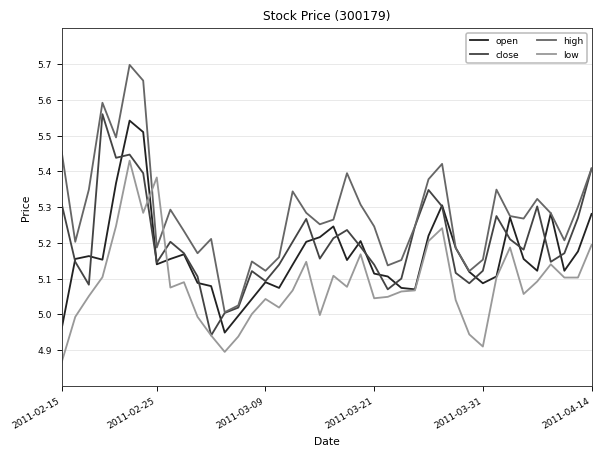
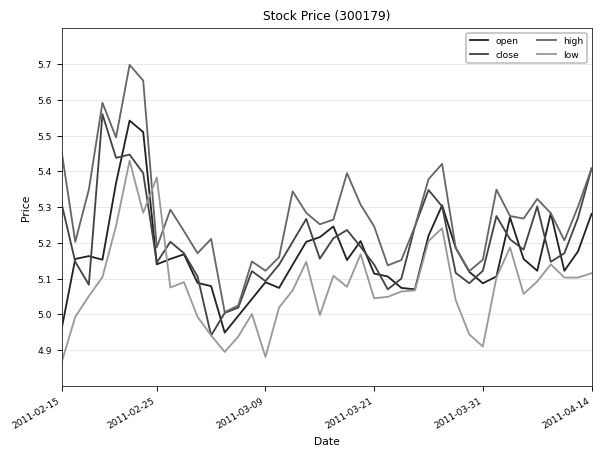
low, 2011-03-09: 5.04 -> 4.88
low, 2011-04-14: 5.19 -> 5.12
